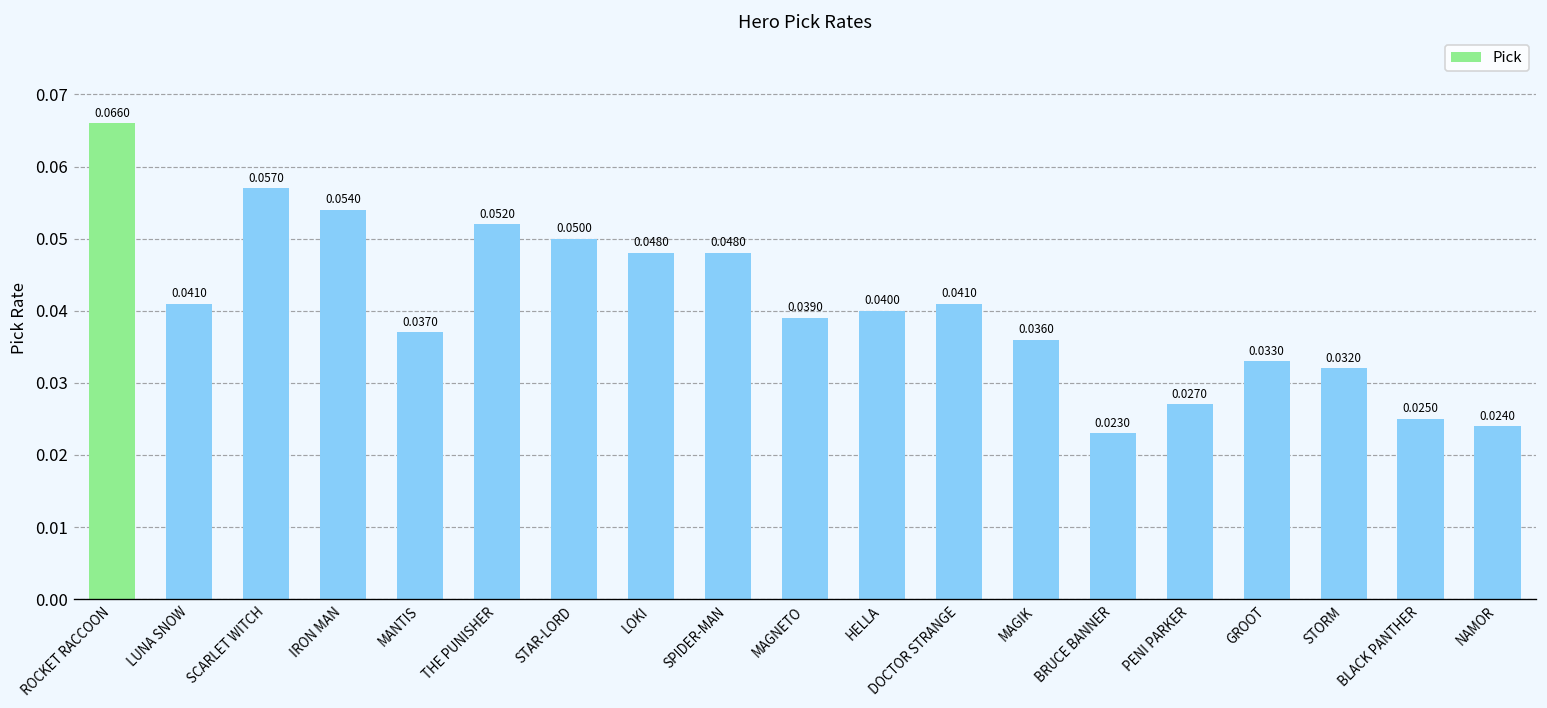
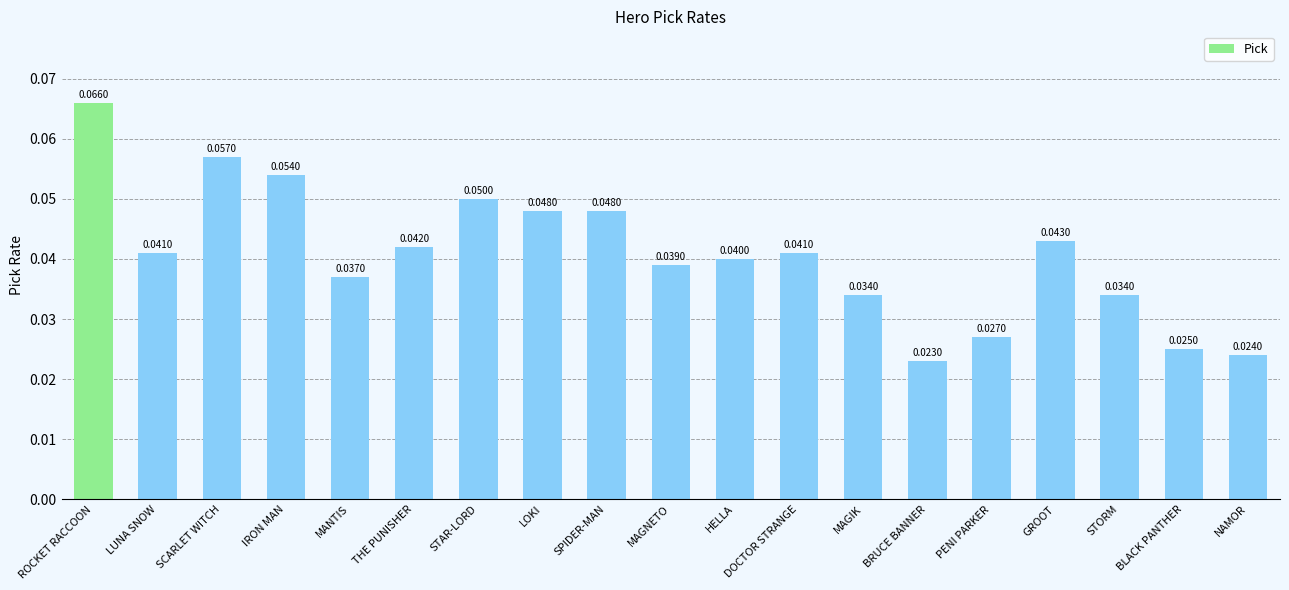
THE PUNISHER: 0.0520 -> 0.0420
MAGIK: 0.0360 -> 0.0340
GROOT: 0.0330 -> 0.0430
STORM: 0.0320 -> 0.0340
